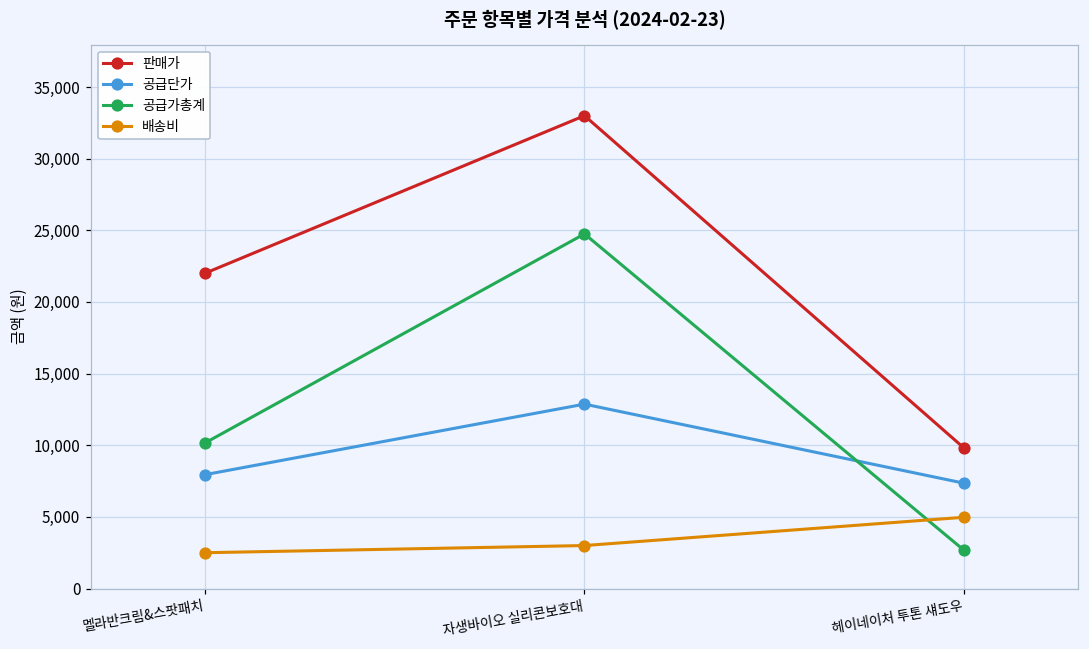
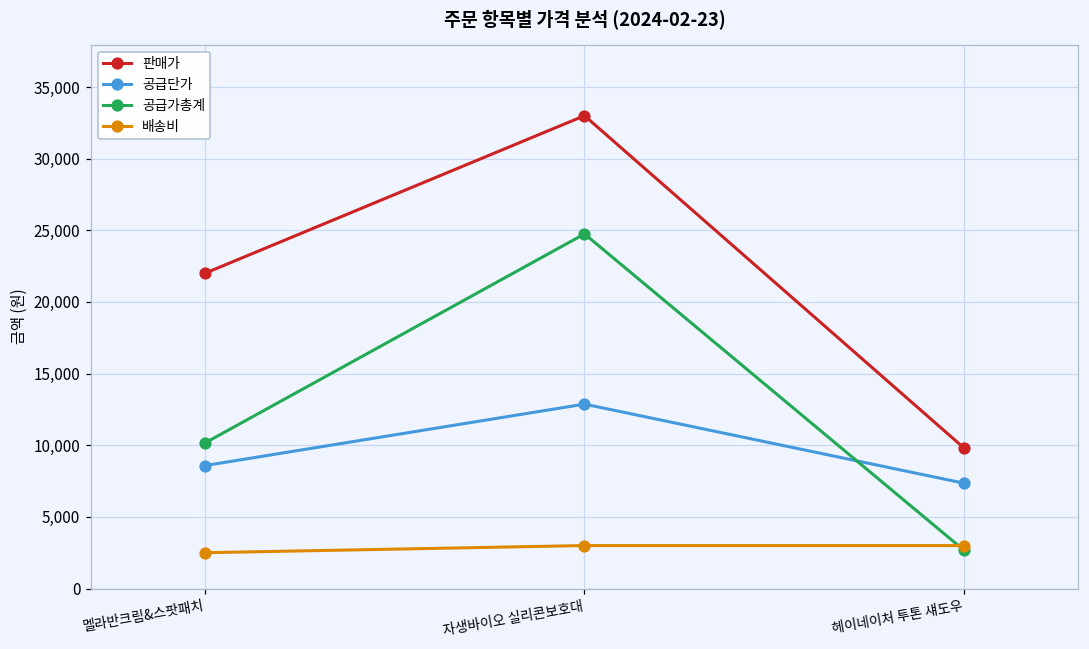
공급단가, 멜라반크림&스팟패치: 7,900 -> 8,600
배송비, 헤이네이처 투톤 섀도우: 5,000 -> 3,000
